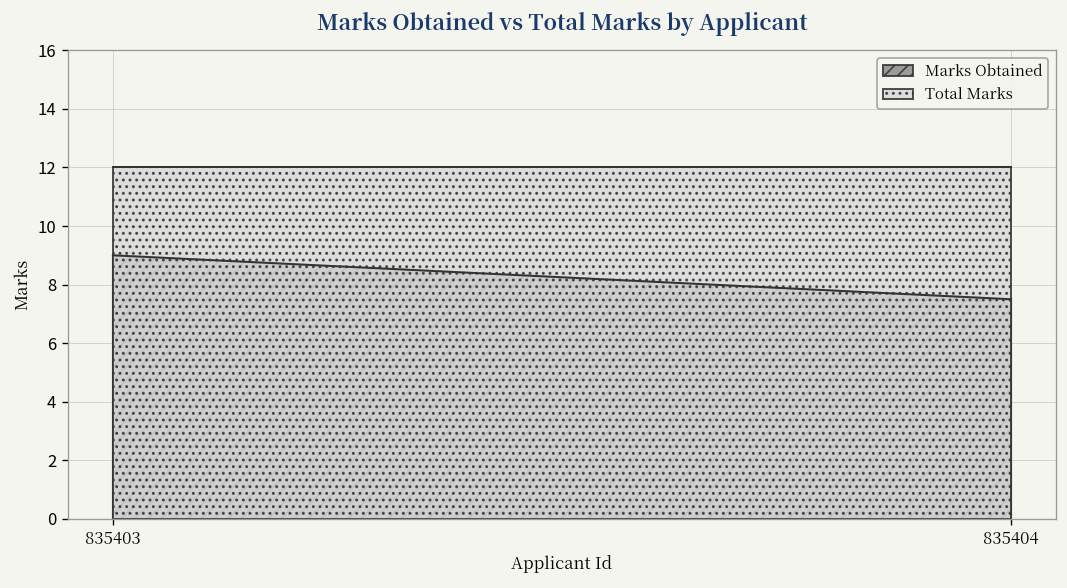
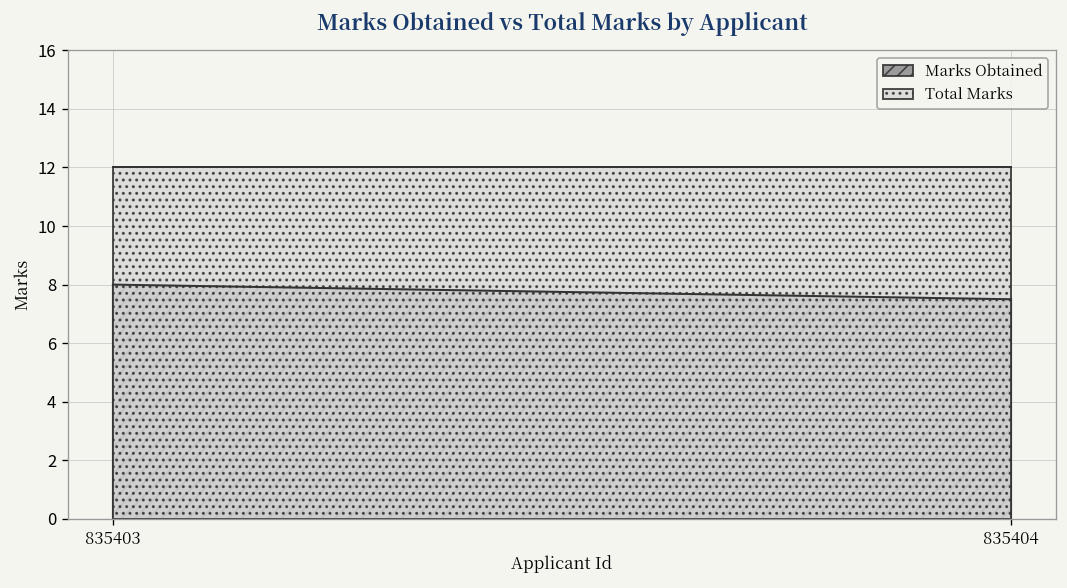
Marks Obtained, 835403: 9 -> 8
